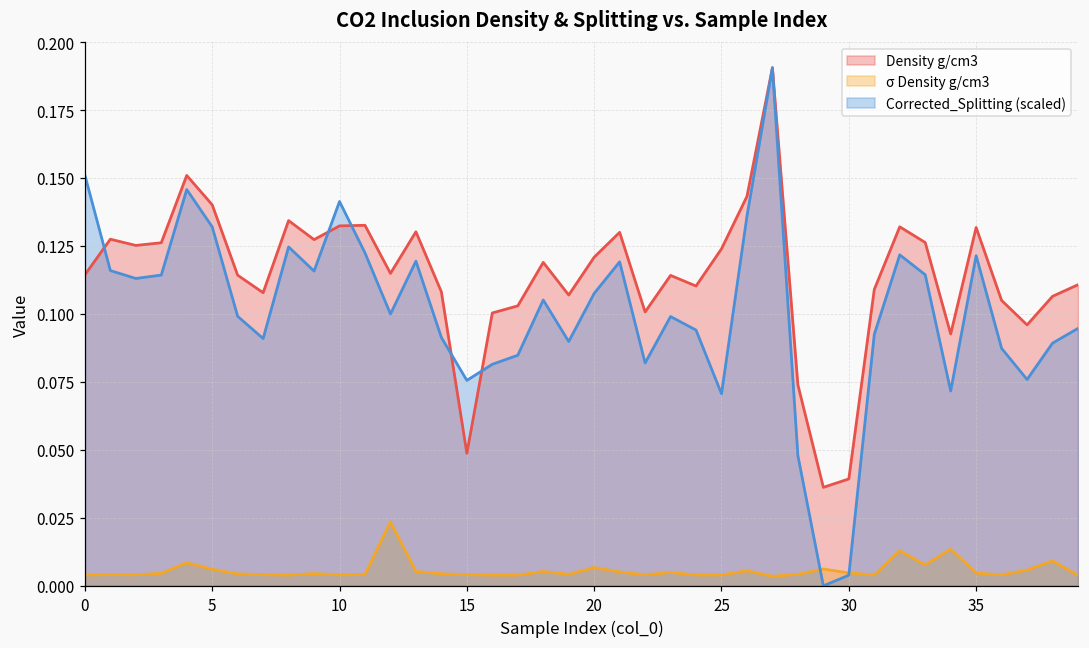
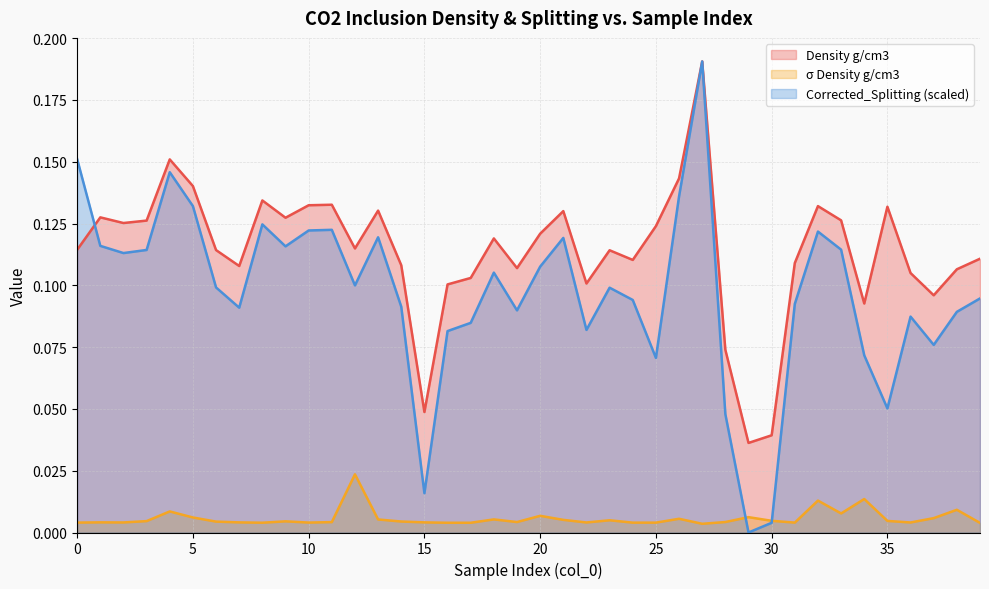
Corrected_Splitting (scaled), 10: 0.141 -> 0.122
Corrected_Splitting (scaled), 15: 0.076 -> 0.016
Corrected_Splitting (scaled), 35: 0.121 -> 0.050
